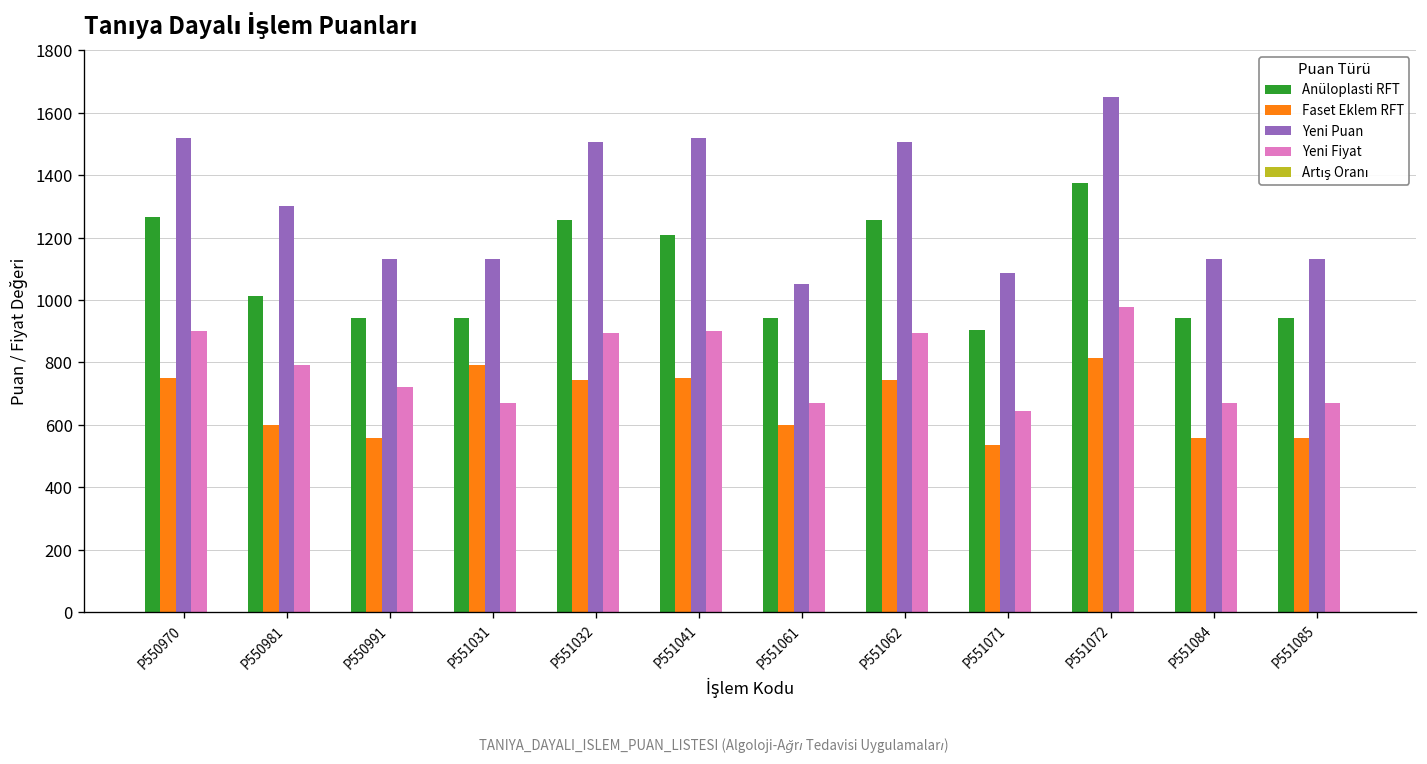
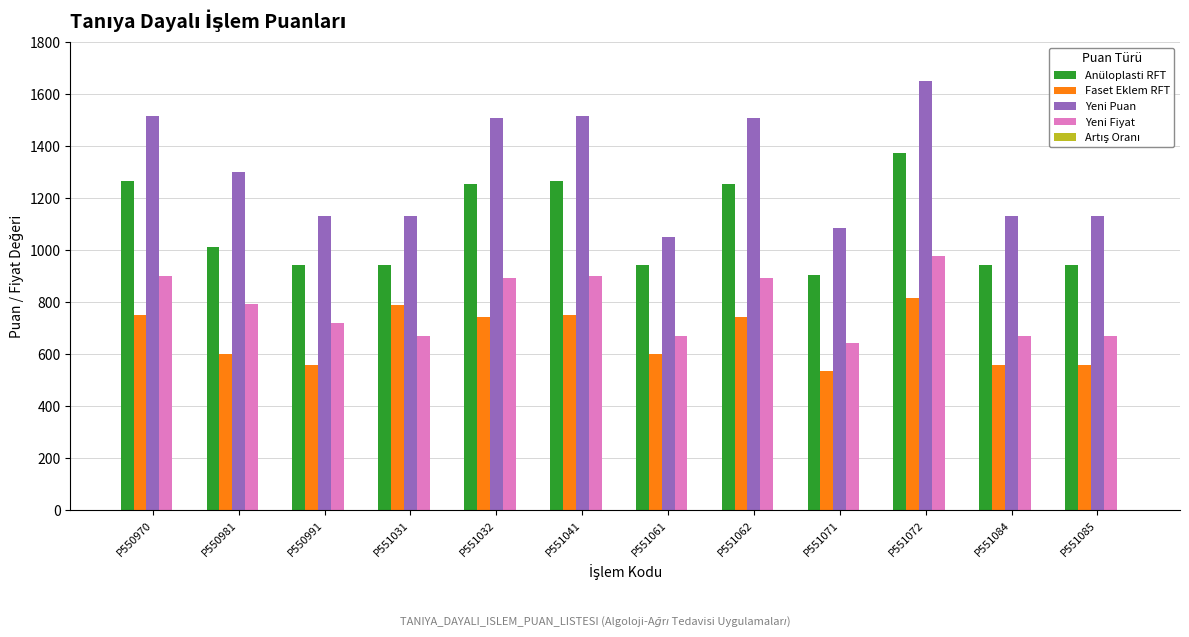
Anüloplasti RFT, P551041: 1210 -> 1260
